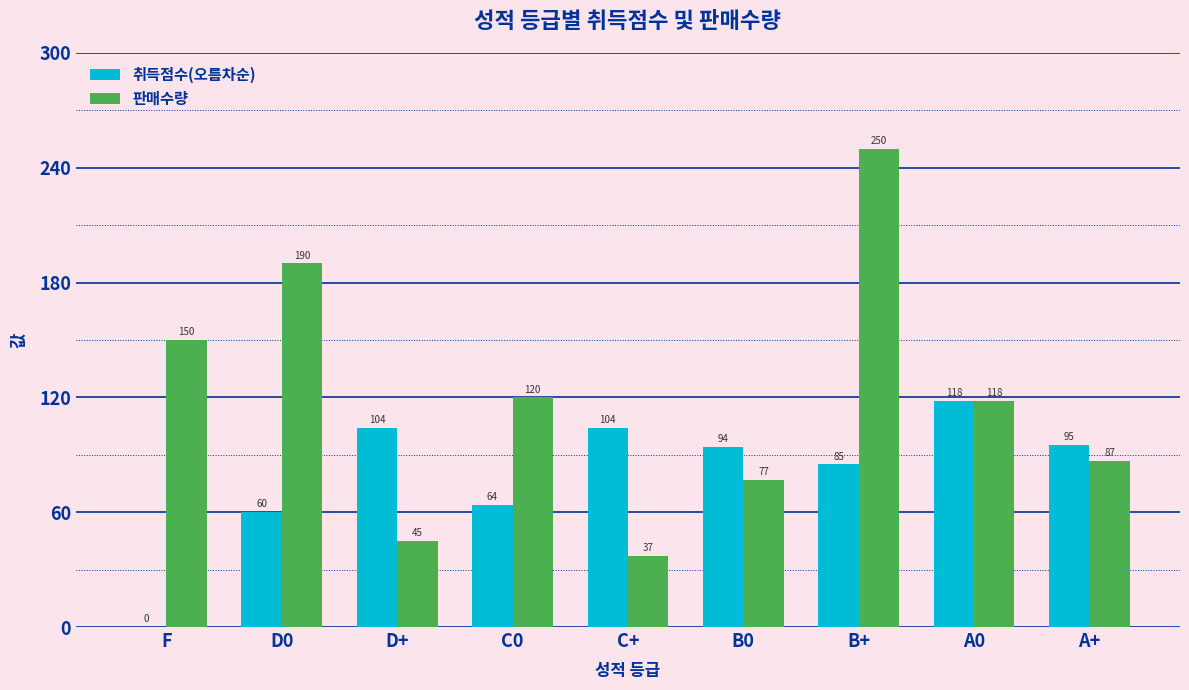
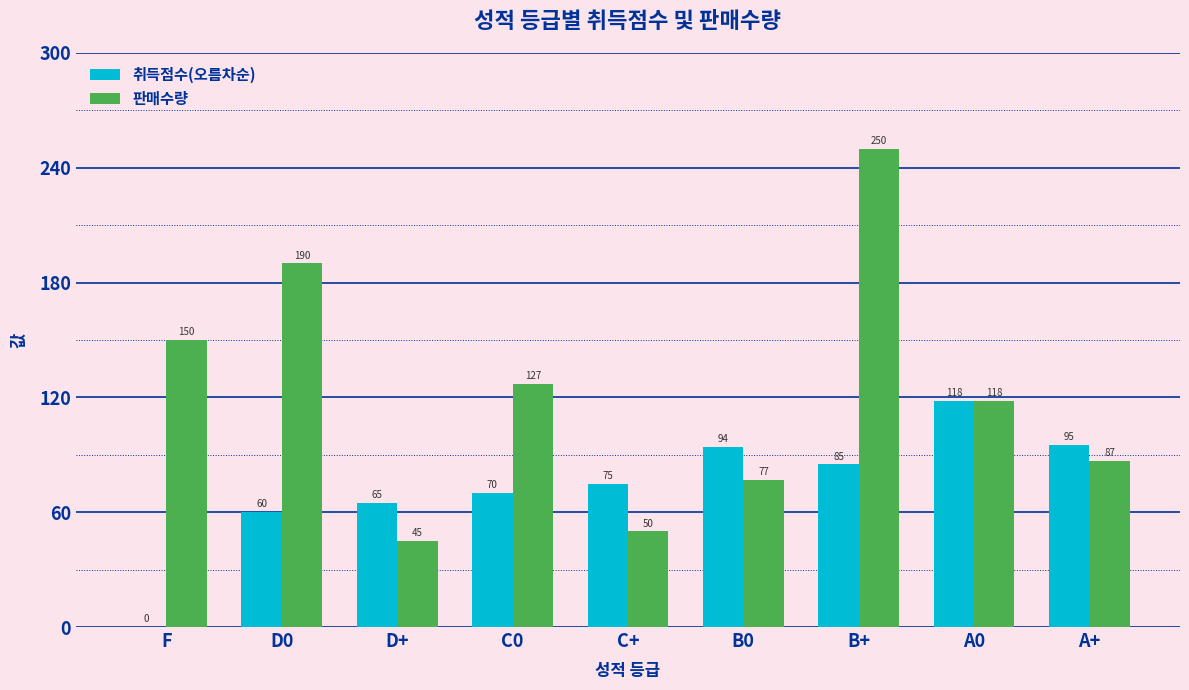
취득점수(오름차순), D+: 104 -> 65
취득점수(오름차순), C0: 64 -> 70
판매수량, C0: 120 -> 127
취득점수(오름차순), C+: 104 -> 75
판매수량, C+: 37 -> 50
